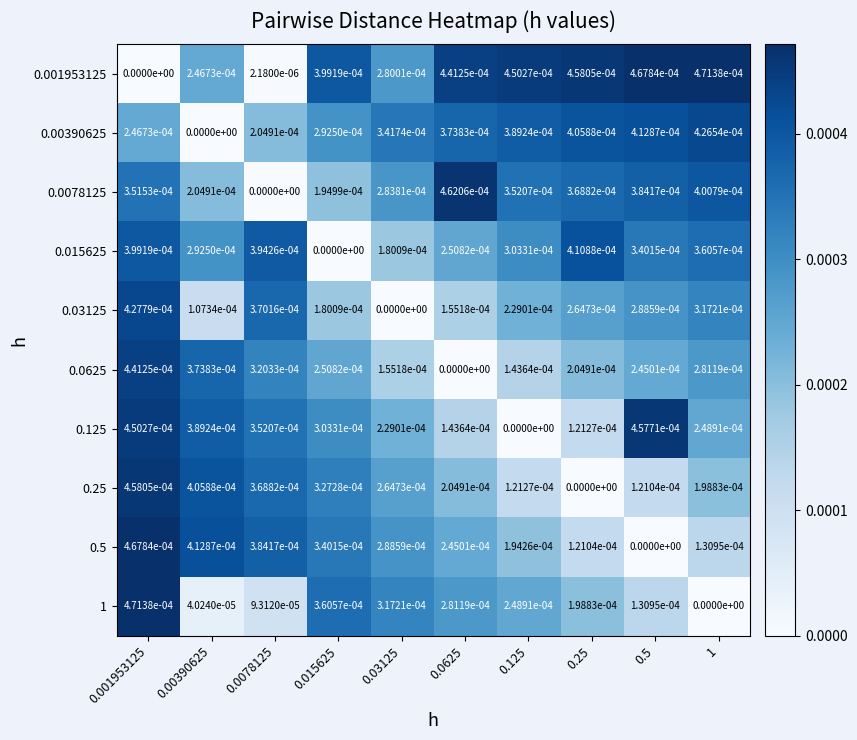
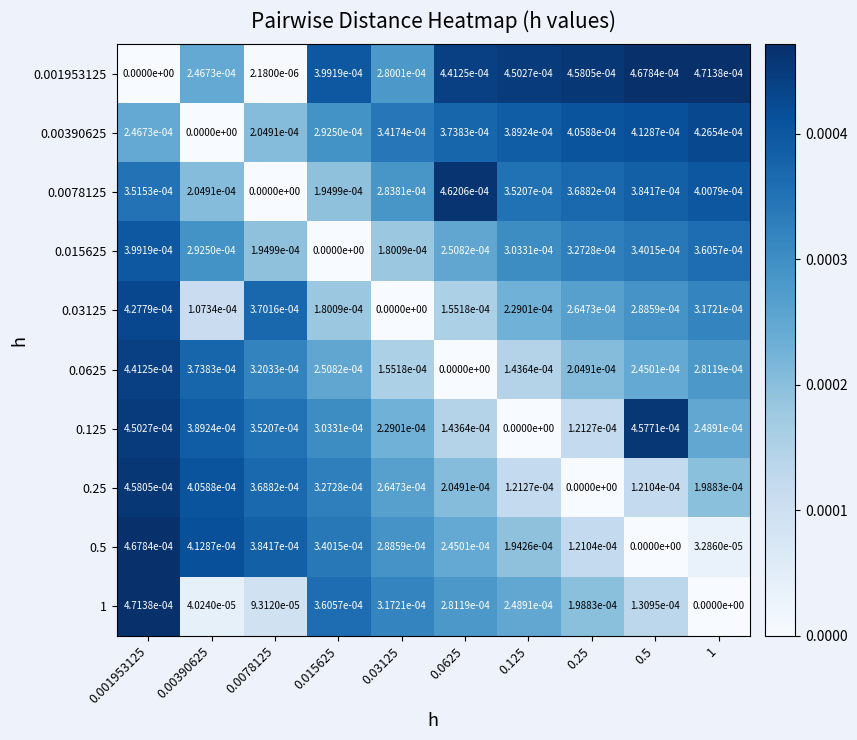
0.015625, 0.0078125: 3.9426e-04 -> 1.9499e-04
0.015625, 0.25: 4.1088e-04 -> 3.2728e-04
0.5, 1: 1.3095e-04 -> 3.2860e-05
